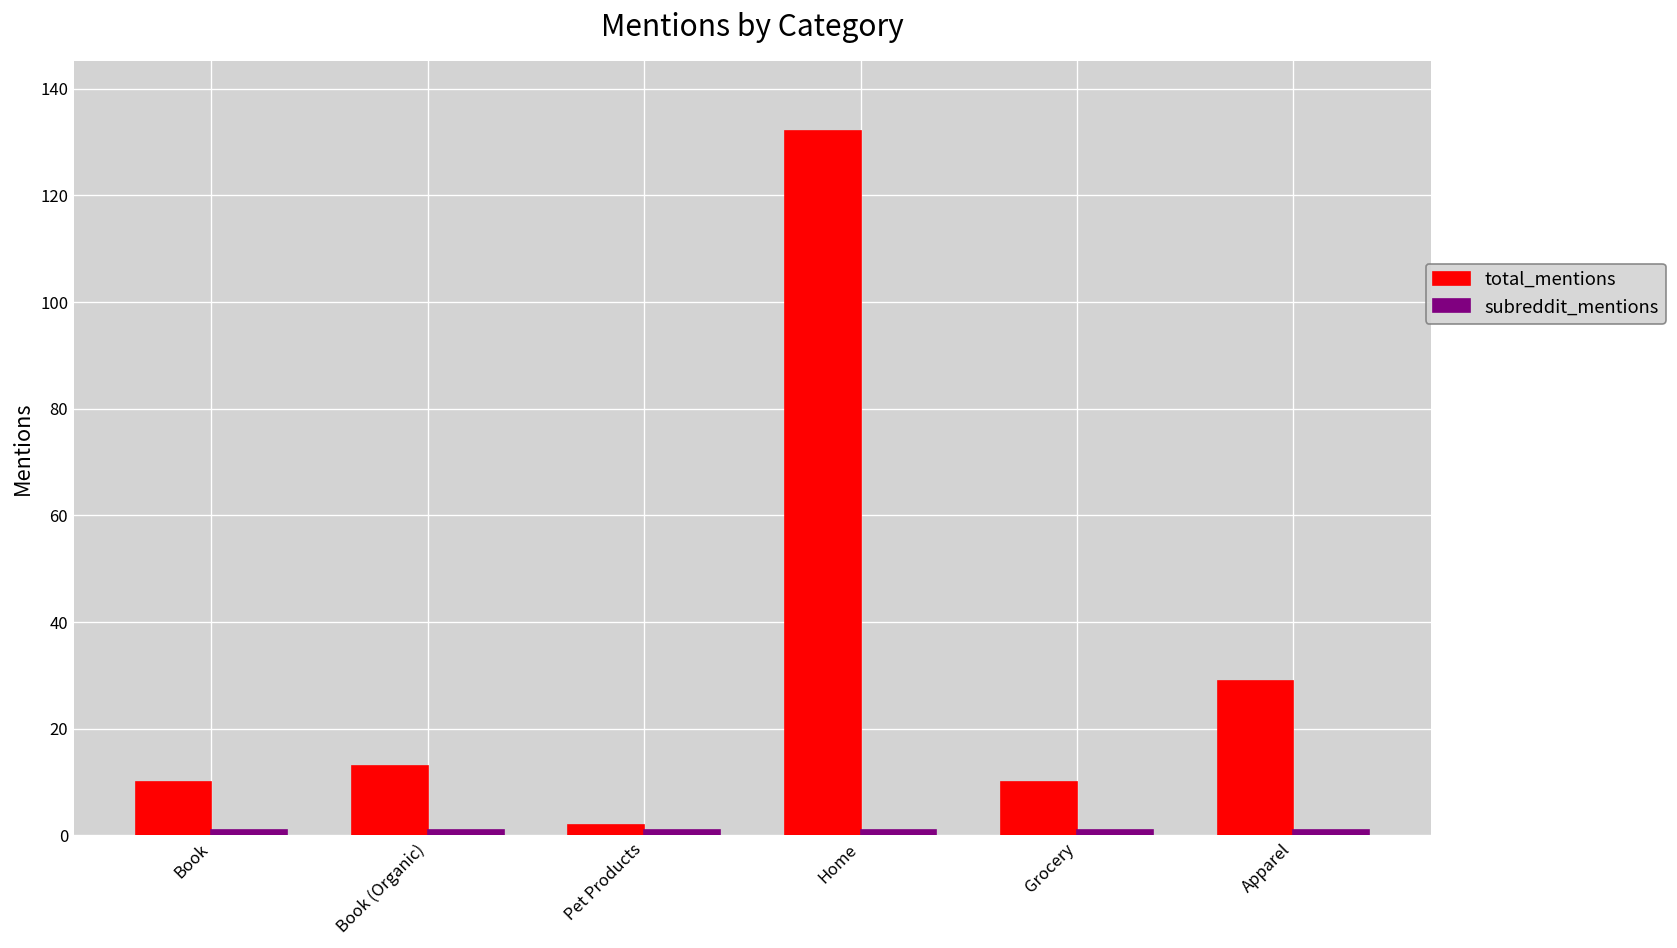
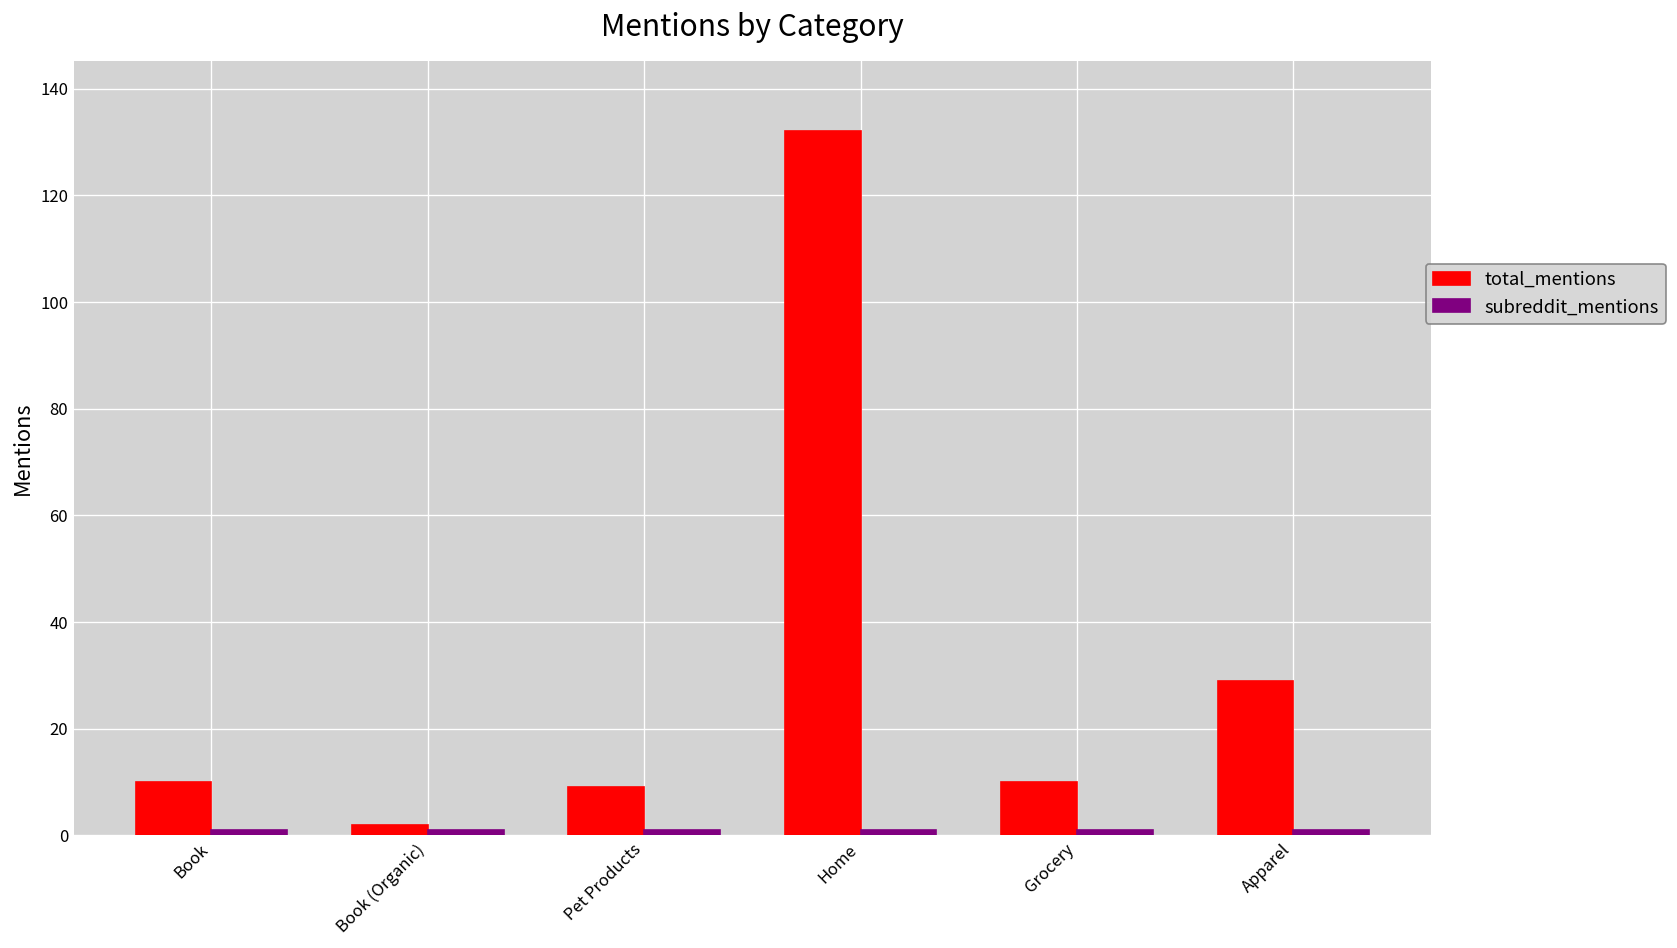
total_mentions, Book (Organic): 13 -> 2
total_mentions, Pet Products: 2 -> 9
